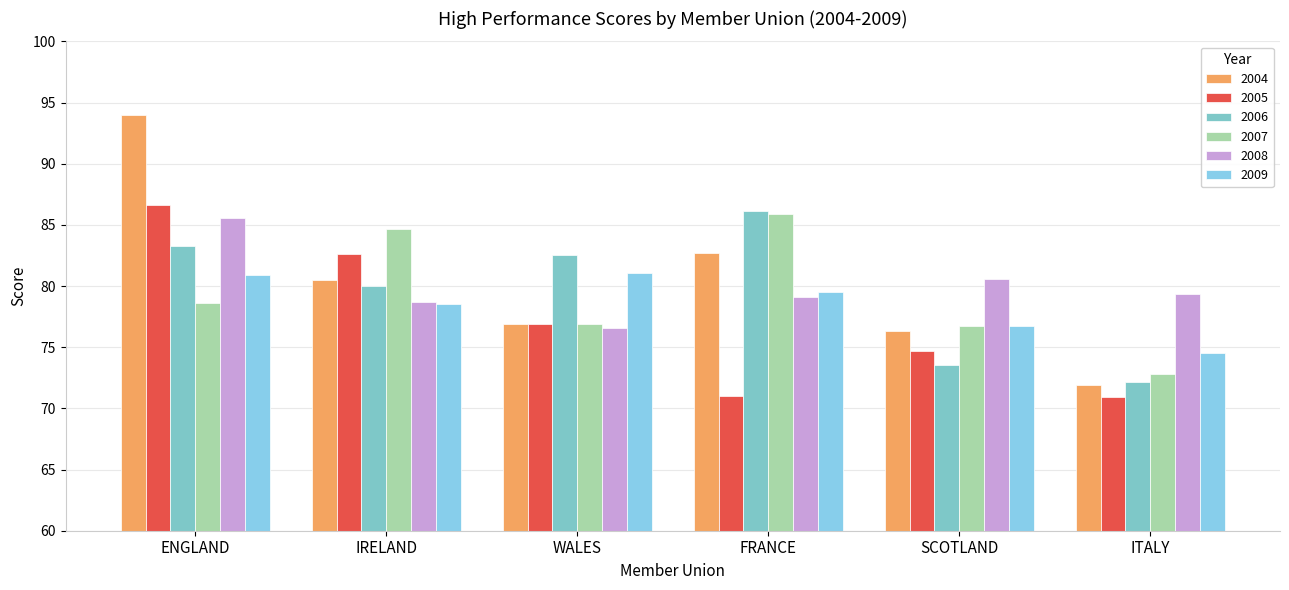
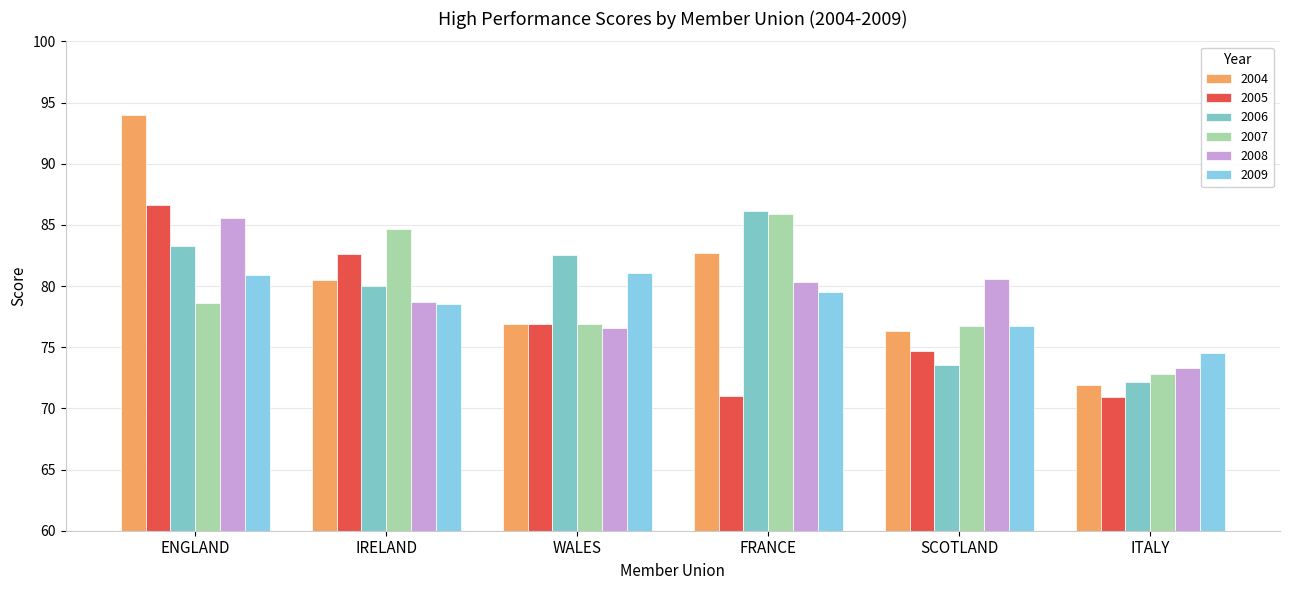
2008, FRANCE: 79.1 -> 80.4
2008, ITALY: 79.3 -> 73.3
